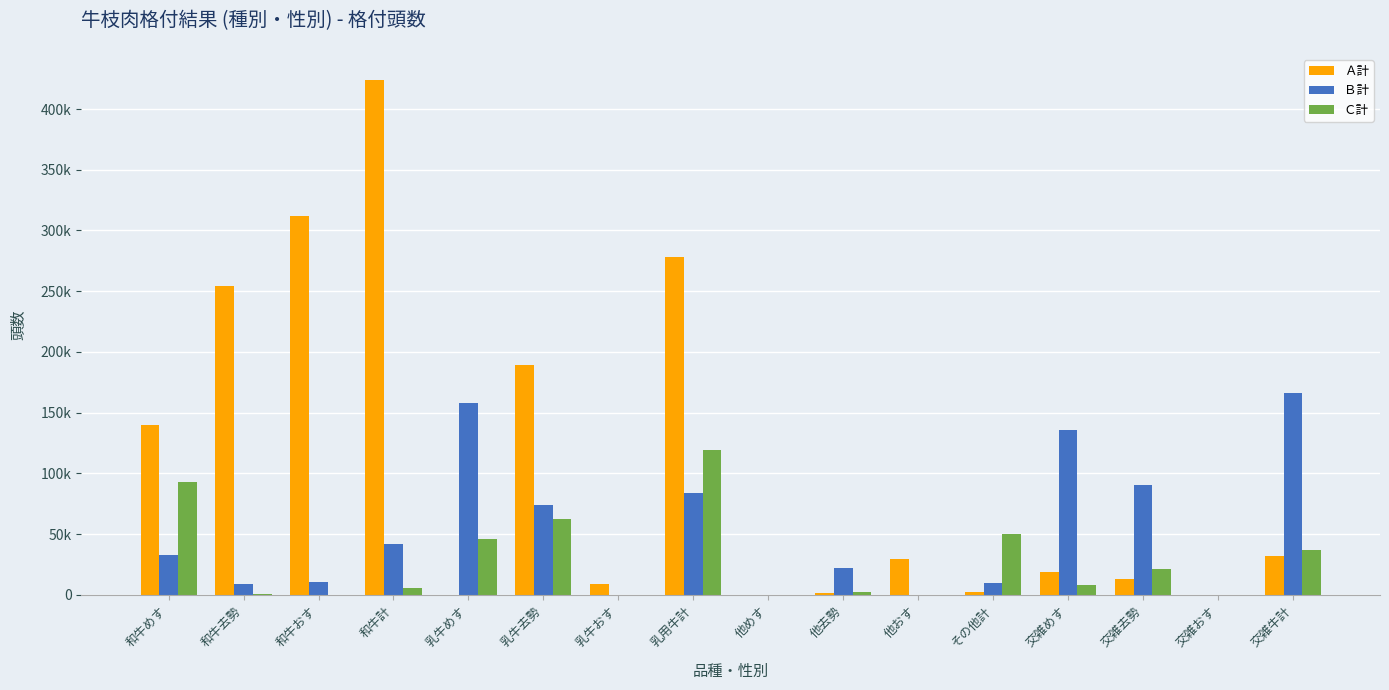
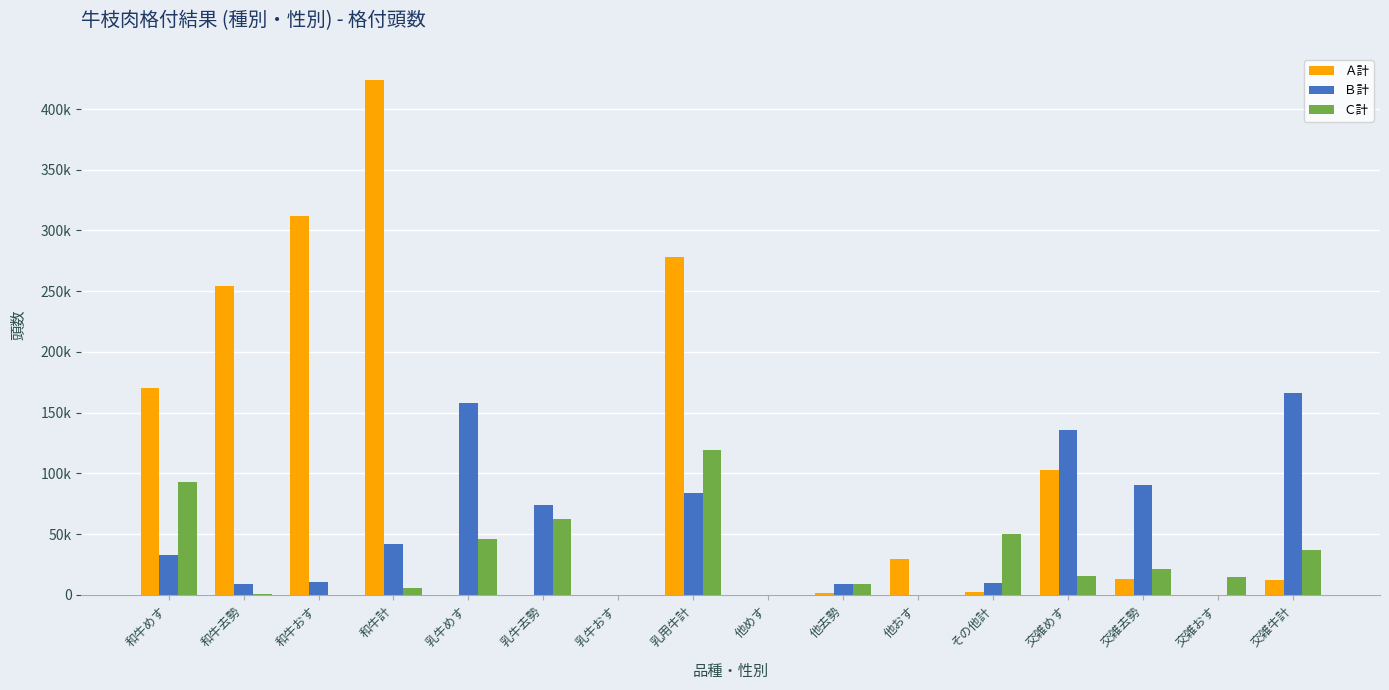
Ａ計, 和牛めす: 140000 -> 170000
Ａ計, 乳牛去勢: 189000 -> 0
Ａ計, 乳牛おす: 9000 -> 0
Ｂ計, 他去勢: 22000 -> 9000
Ｃ計, 他去勢: 2000 -> 9000
Ａ計, 交雑めす: 19000 -> 103000
Ｃ計, 交雑めす: 8000 -> 16000
Ｃ計, 交雑おす: 0 -> 14000
Ａ計, 交雑牛計: 32000 -> 12000
